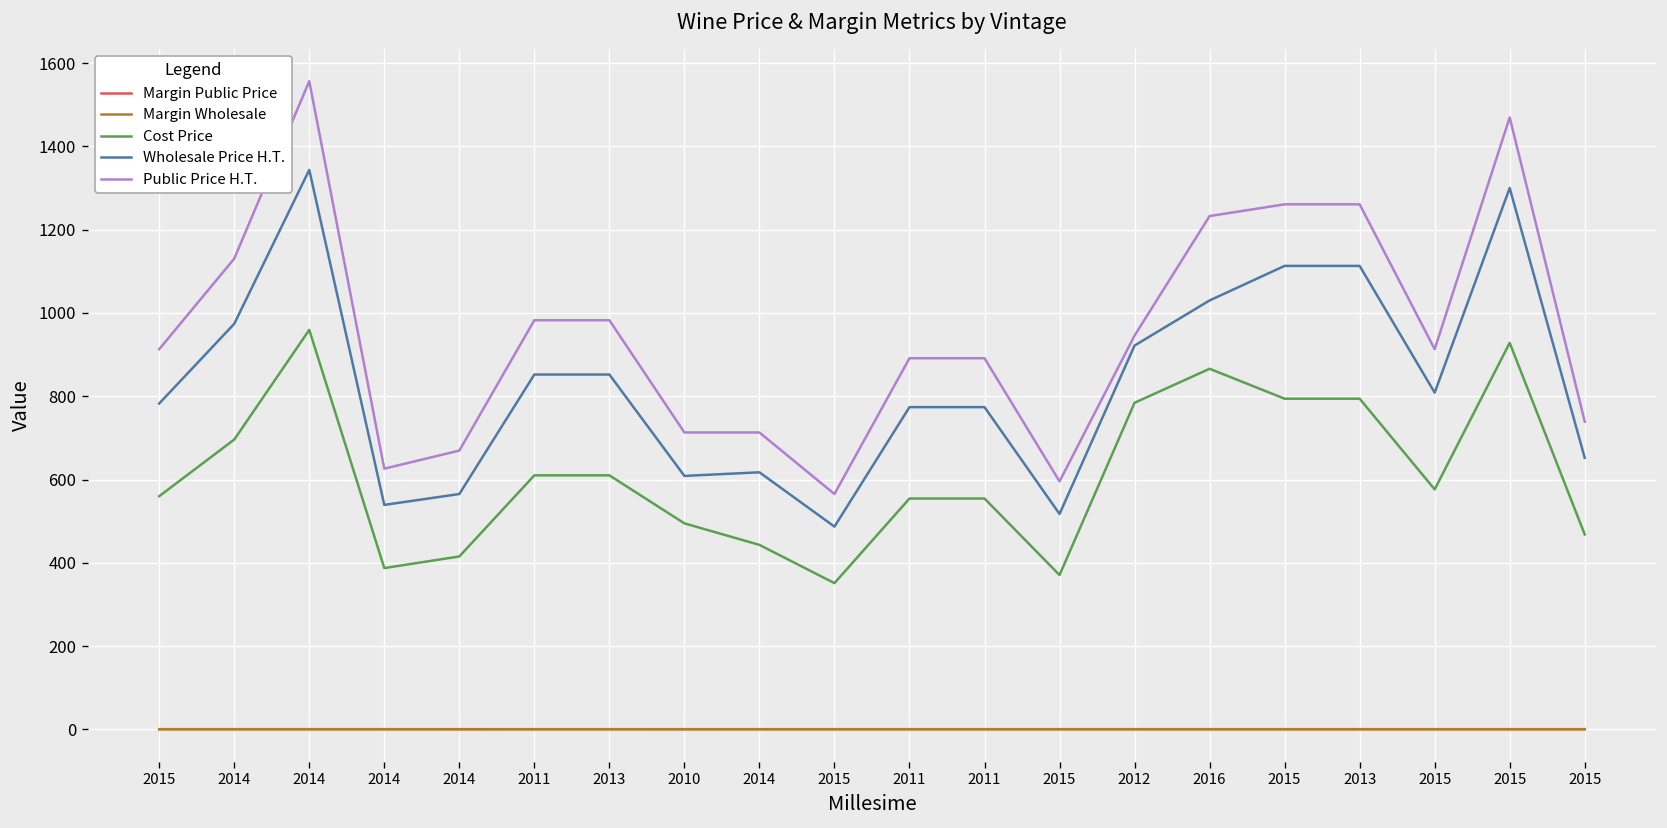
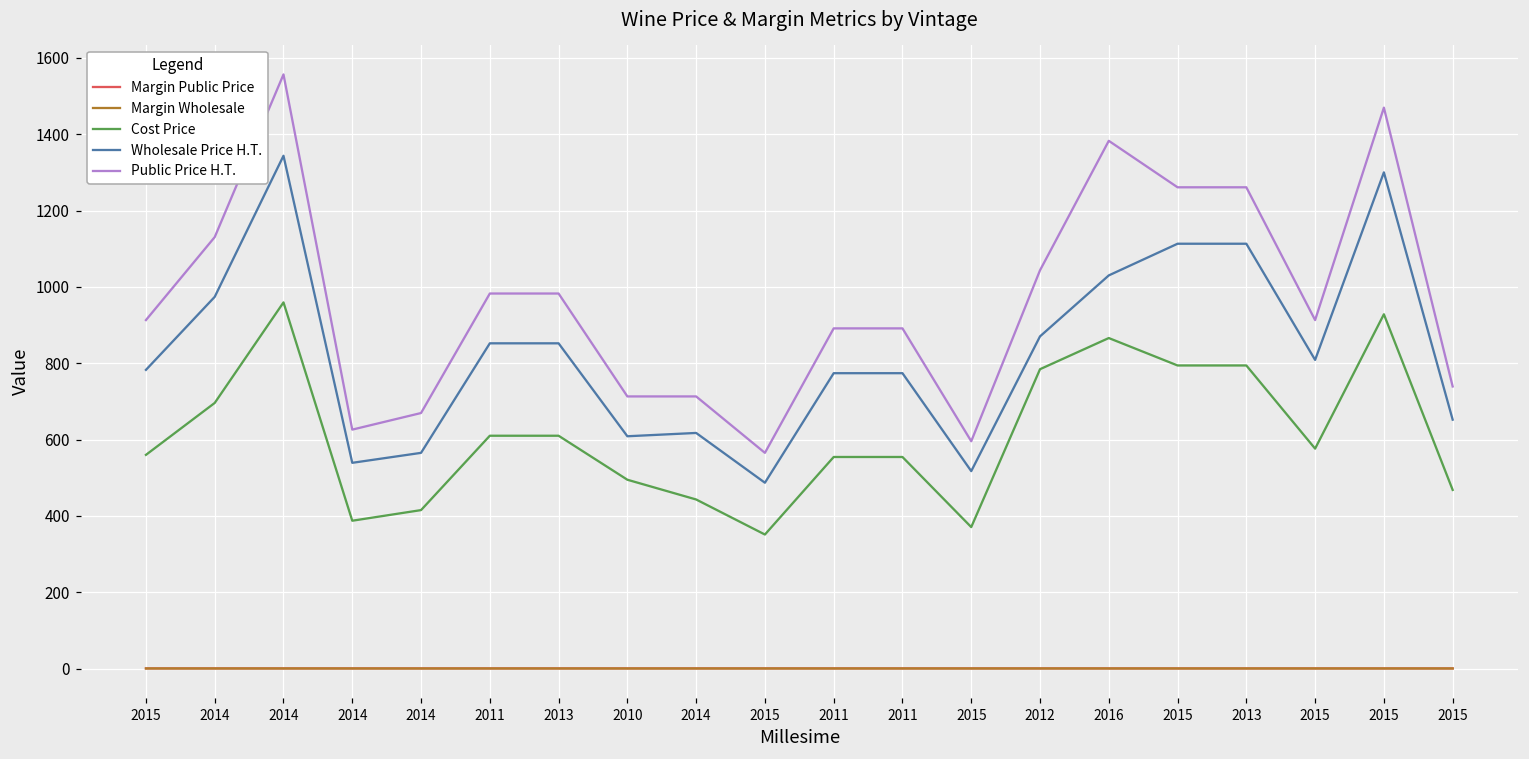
Wholesale Price H.T., 2012: 920 -> 870
Public Price H.T., 2012: 950 -> 1040
Public Price H.T., 2016: 1230 -> 1380
